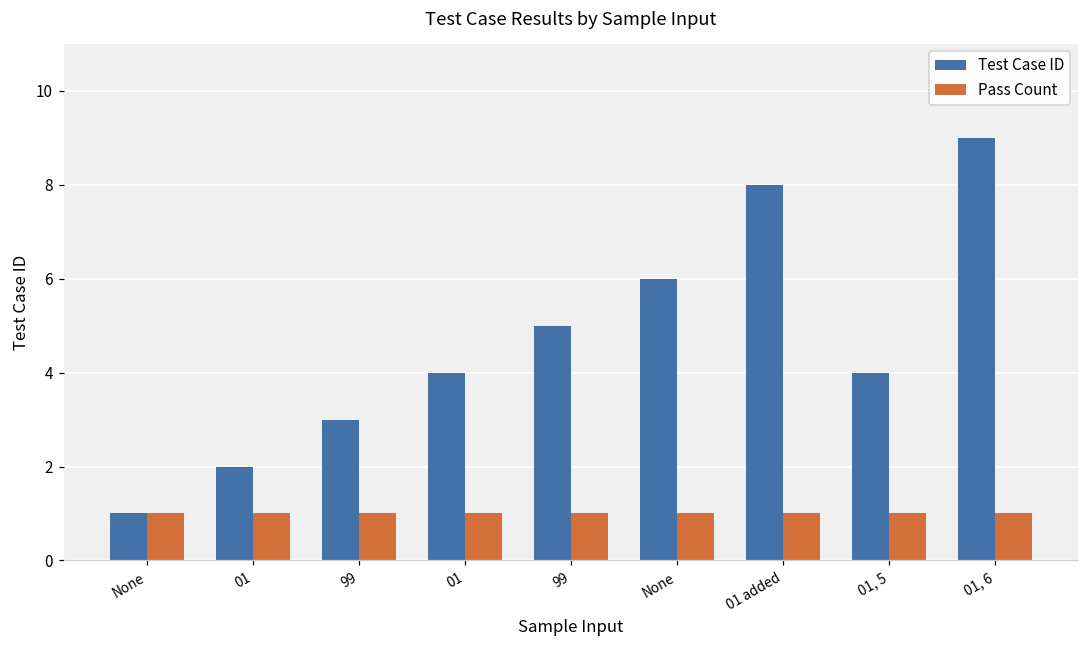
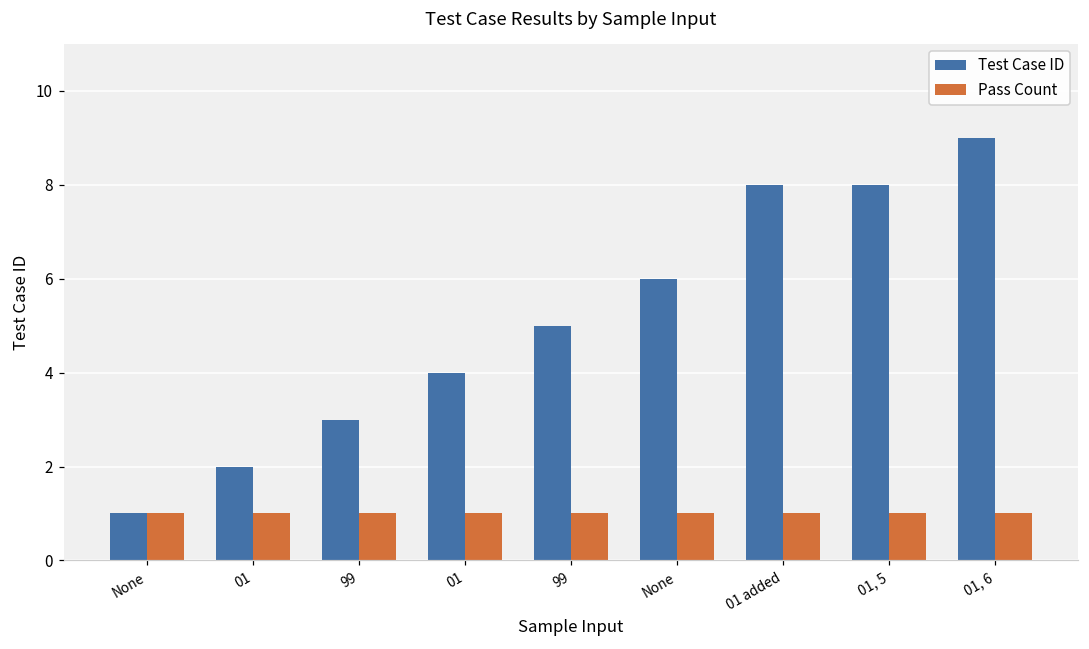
Test Case ID, 01, 5: 4 -> 8
